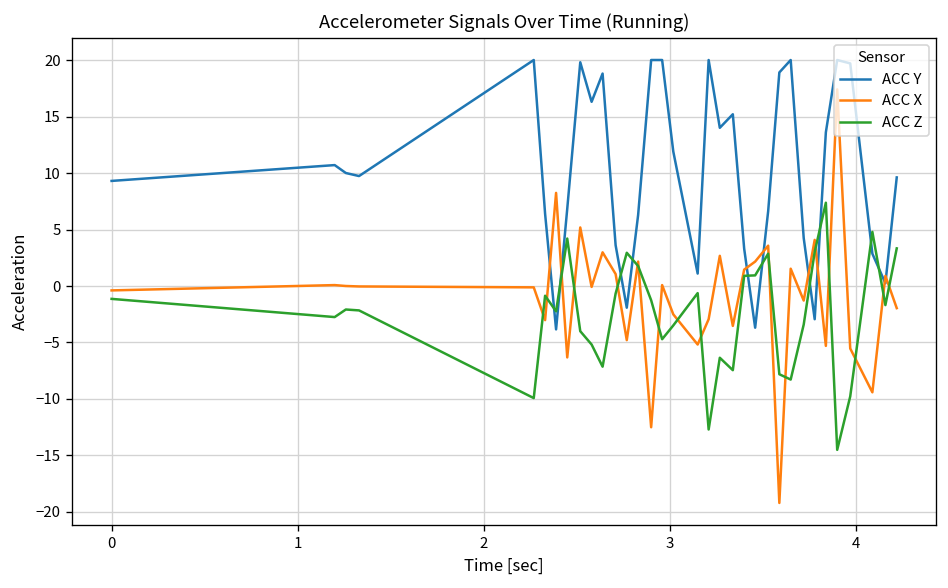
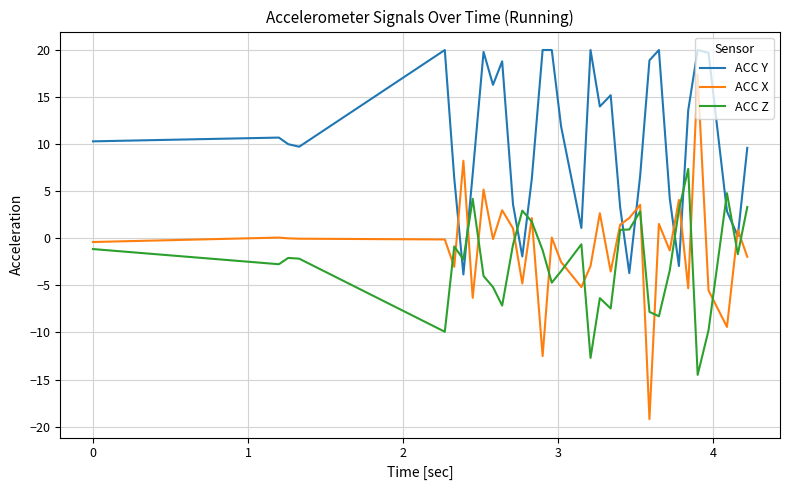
ACC Y, 0: 9 -> 10
